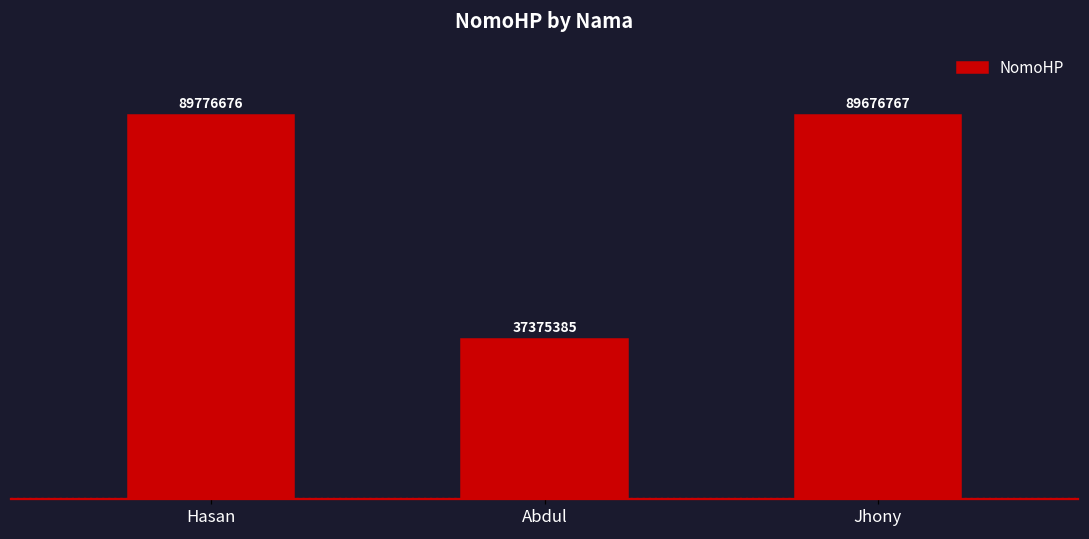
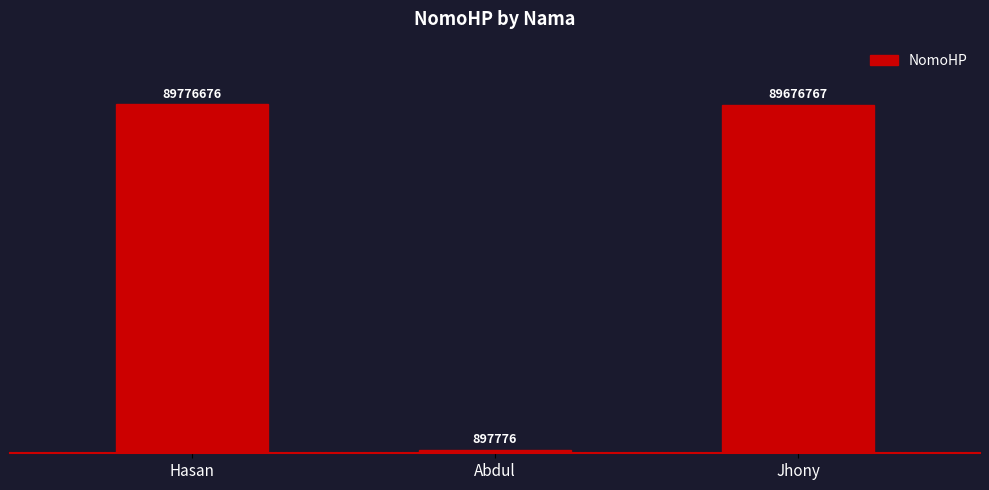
Abdul: 37375385 -> 897776
